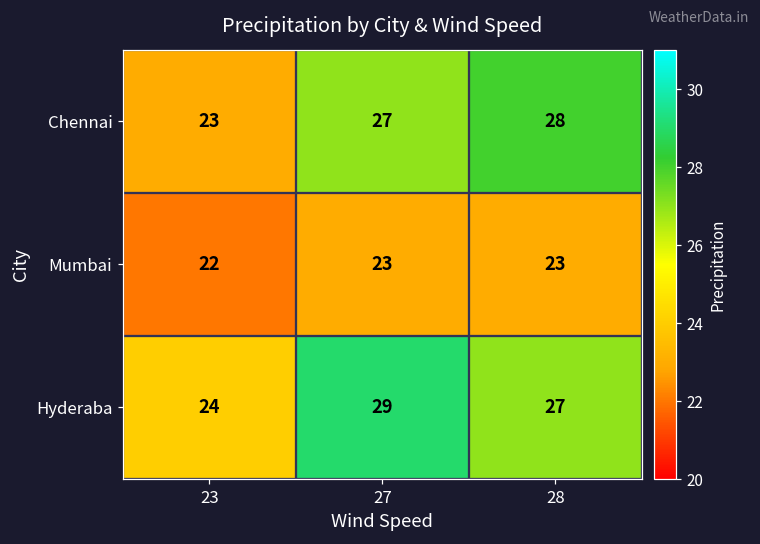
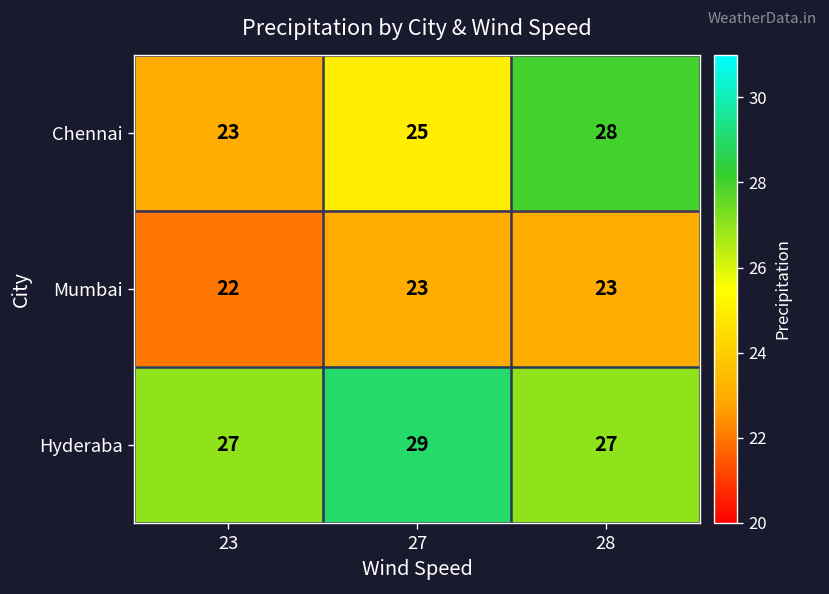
Chennai, 27: 27 -> 25
Hyderaba, 23: 24 -> 27
